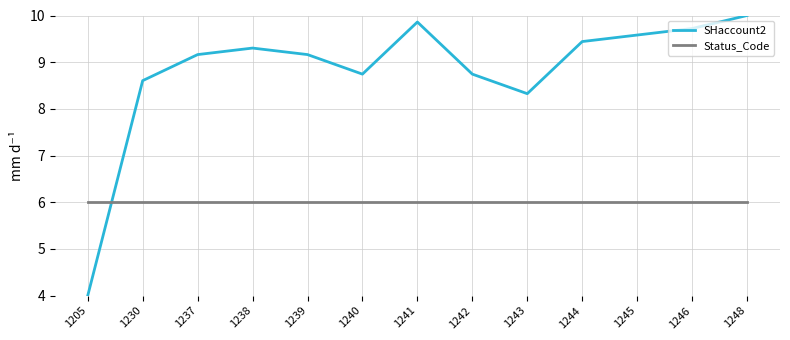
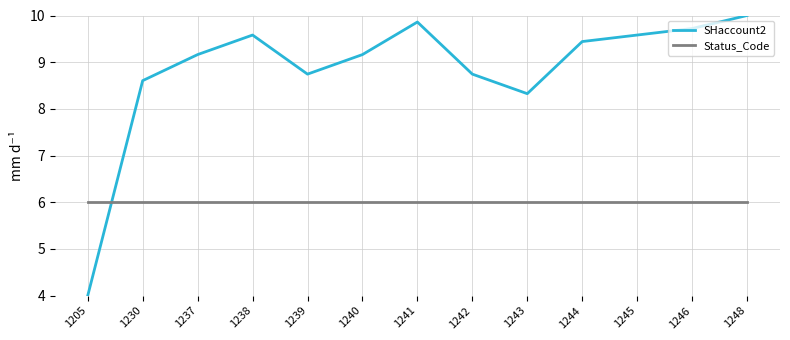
SHaccount2, 1238: 9.3 -> 9.6
SHaccount2, 1239: 9.2 -> 8.7
SHaccount2, 1240: 8.7 -> 9.2
